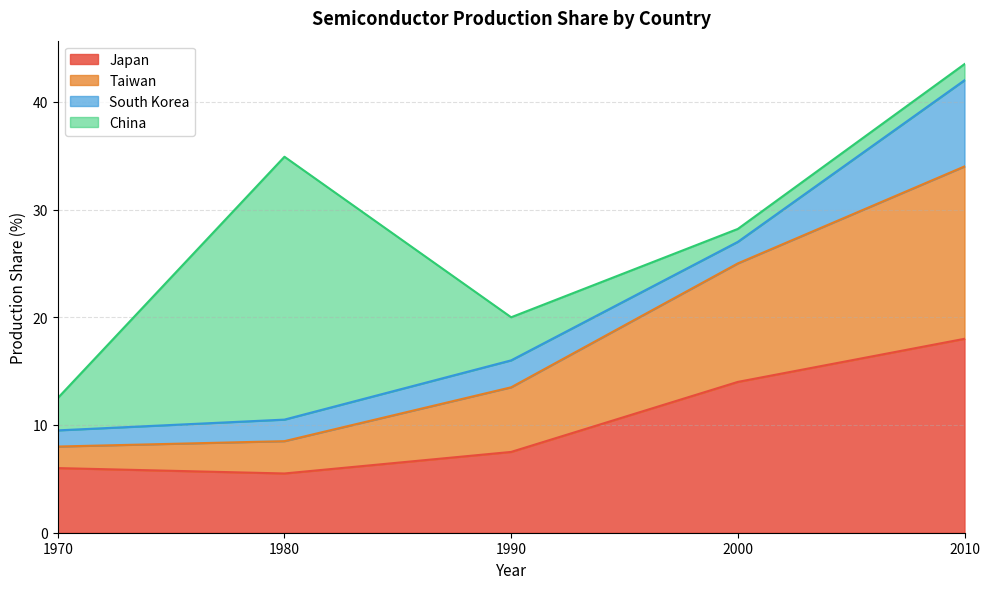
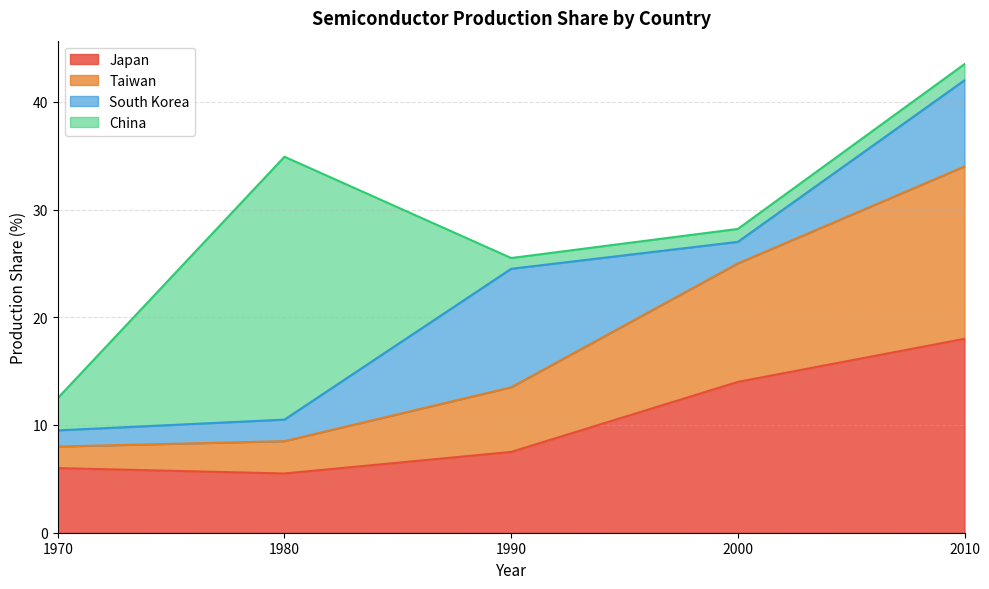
South Korea, 1990: 2.5 -> 11.0
China, 1990: 4 -> 1
